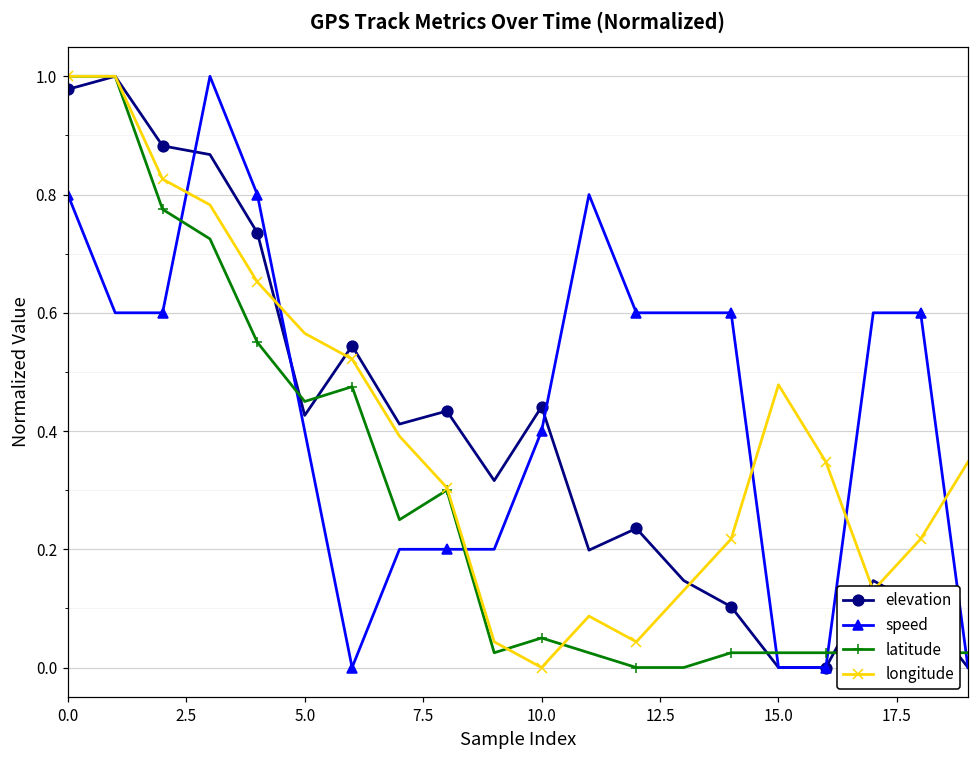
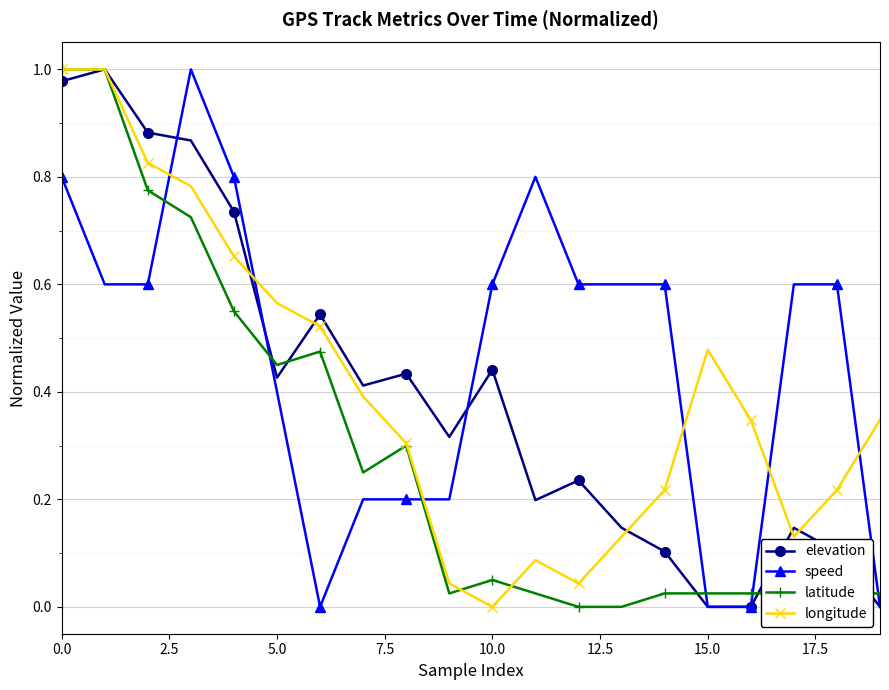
speed, 10.0: 0.40 -> 0.60
